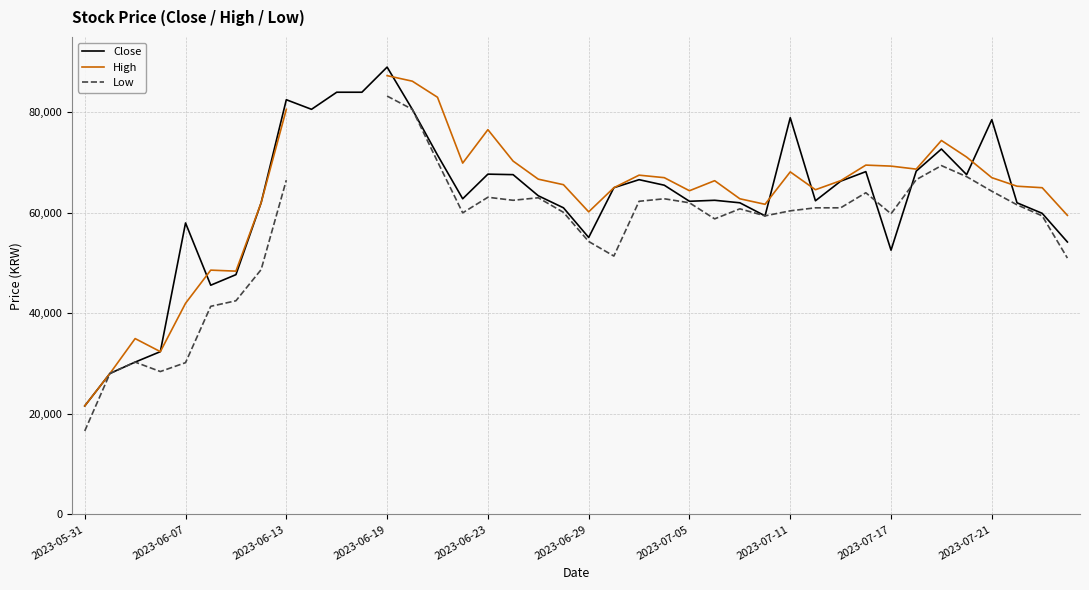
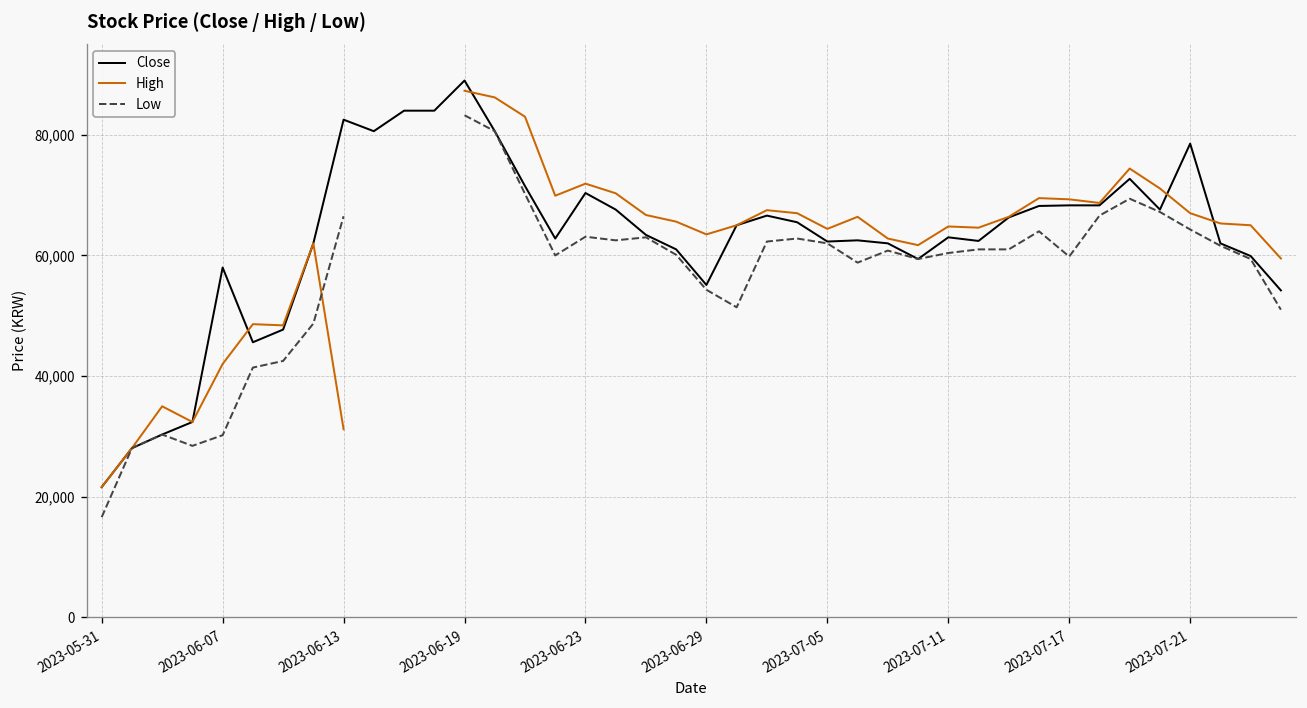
High, 2023-06-13: 81,000 -> 31,000
Close, 2023-06-23: 68,000 -> 70,000
High, 2023-06-23: 77,000 -> 72,000
High, 2023-06-29: 60,000 -> 63,000
Close, 2023-07-11: 79,000 -> 63,000
High, 2023-07-11: 68,000 -> 65,000
Close, 2023-07-17: 53,000 -> 68,000
